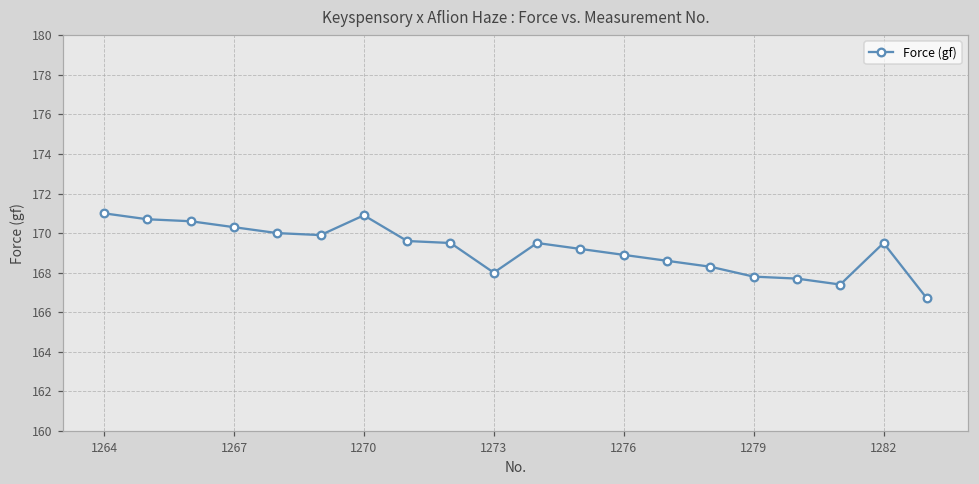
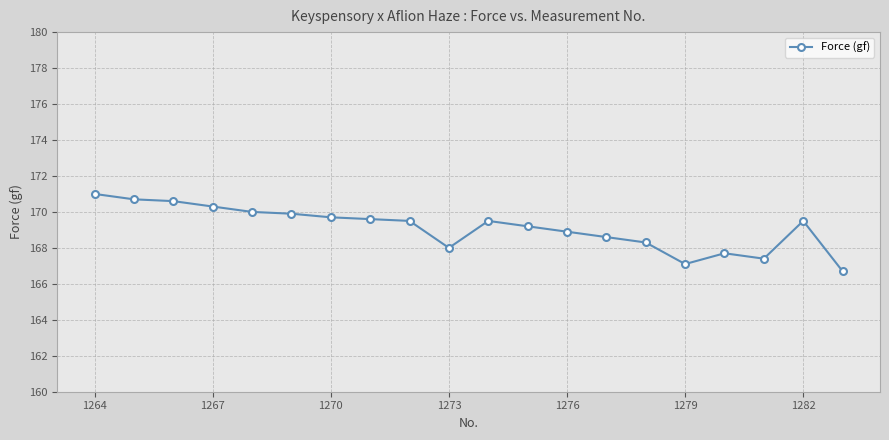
1270: 170.9 -> 169.7
1279: 167.8 -> 167.1
